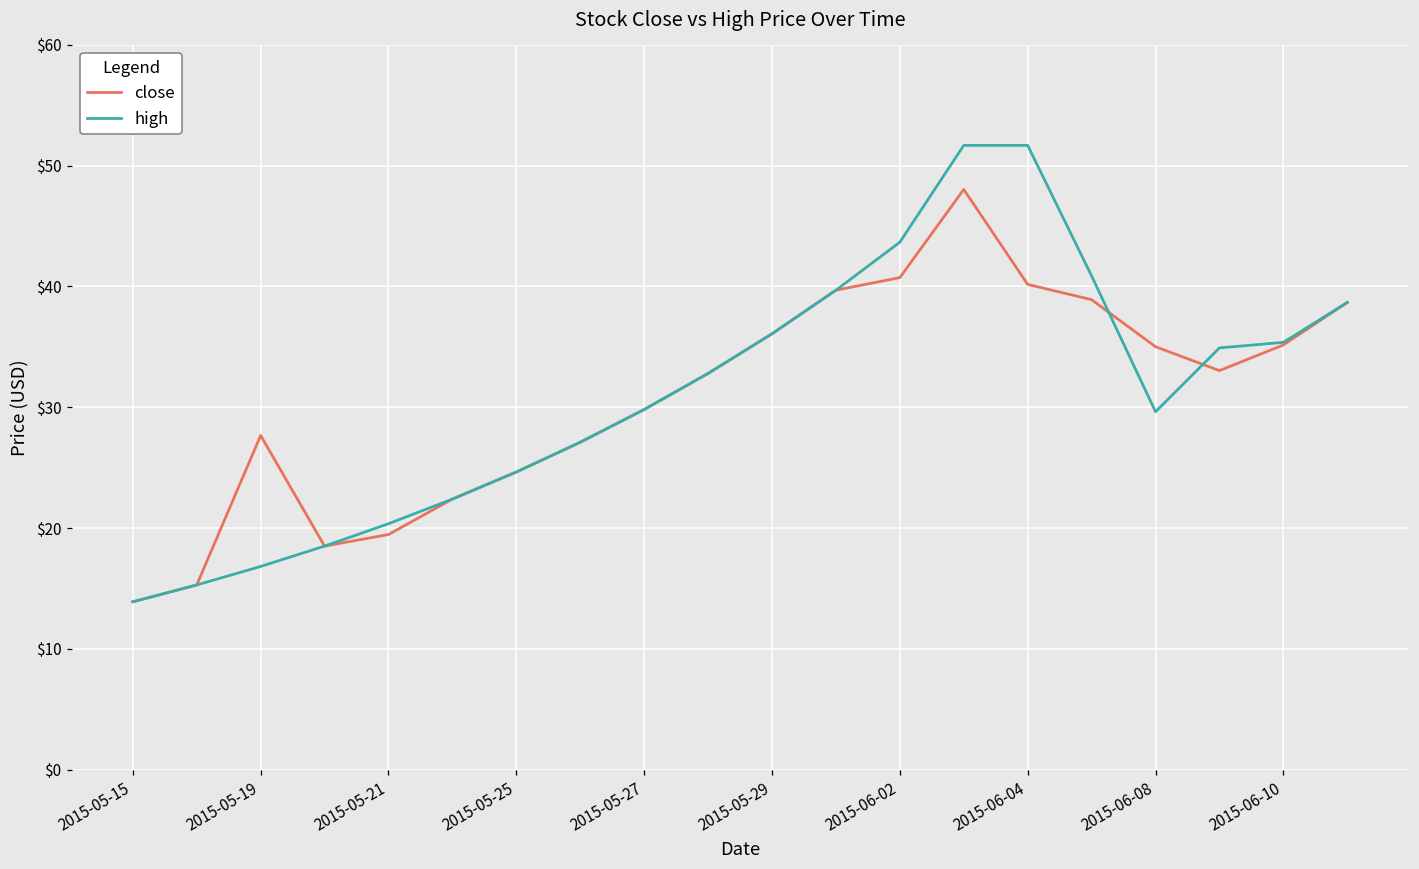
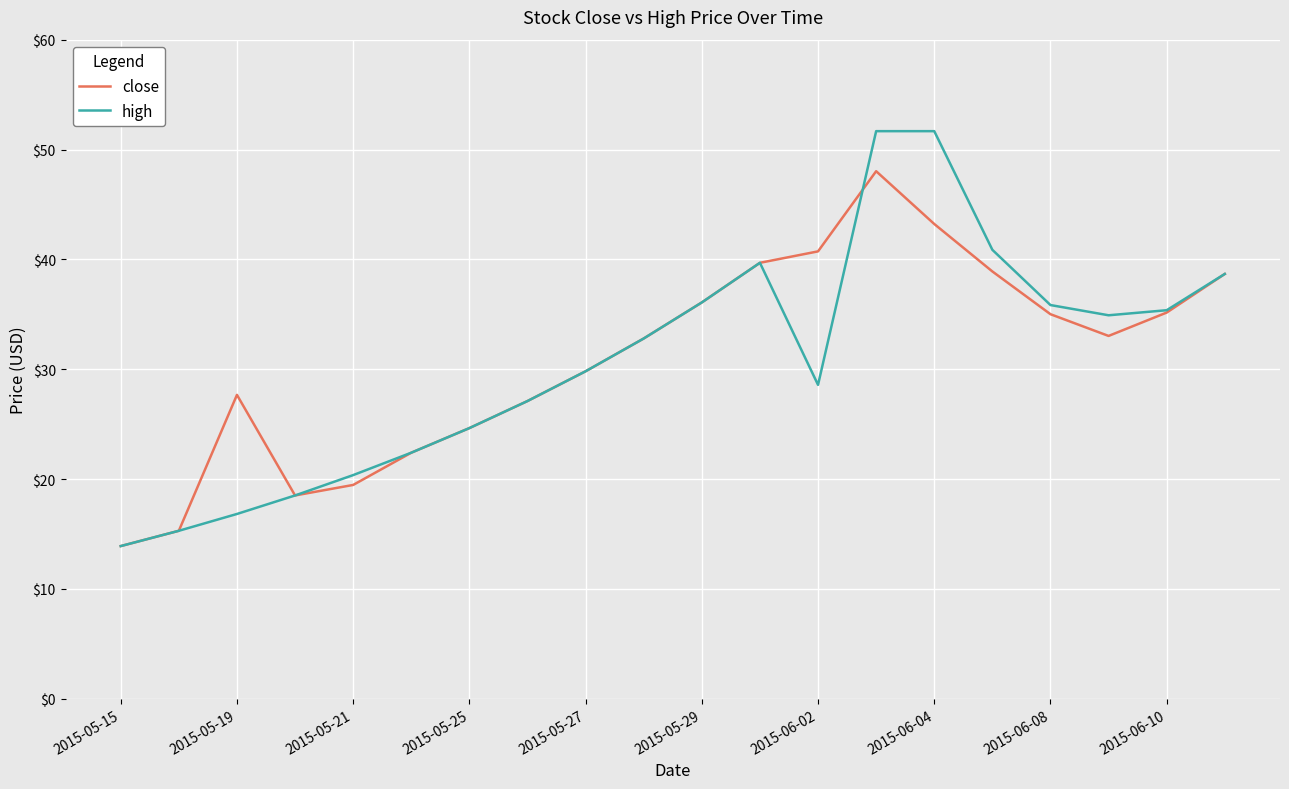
high, 2015-06-02: $43.7 -> $28.6
close, 2015-06-04: $40.2 -> $43.2
high, 2015-06-08: $29.6 -> $35.8
